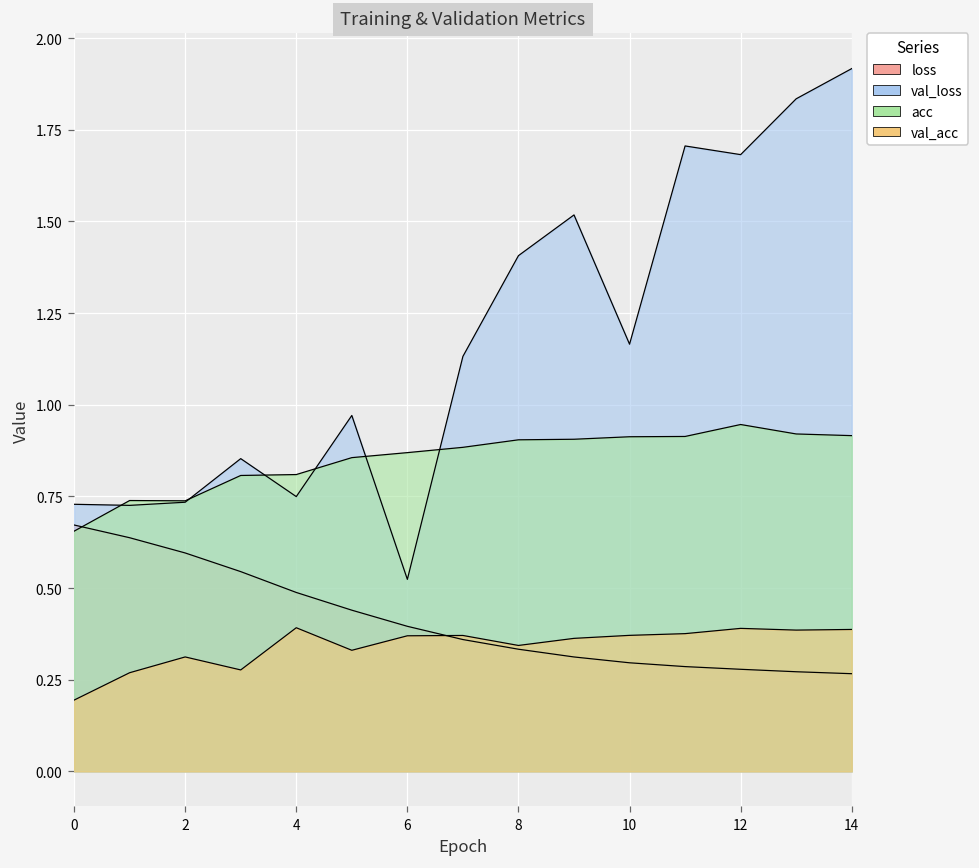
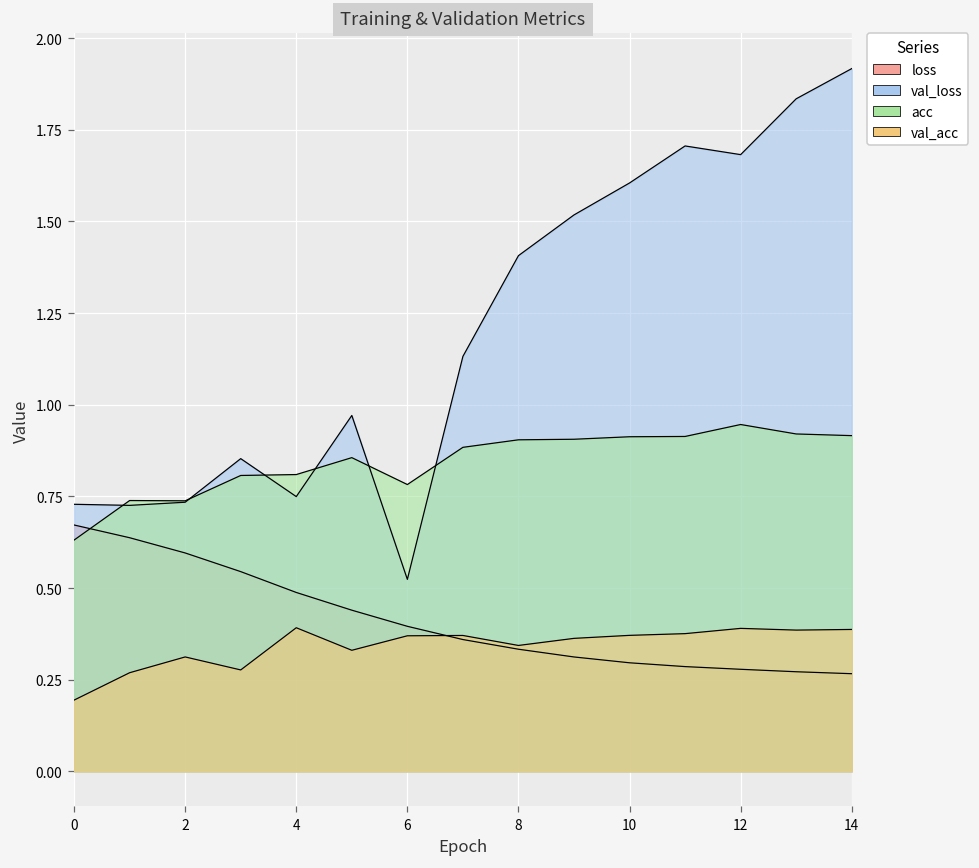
acc, 0: 0.66 -> 0.63
acc, 6: 0.87 -> 0.78
val_loss, 10: 1.17 -> 1.60
